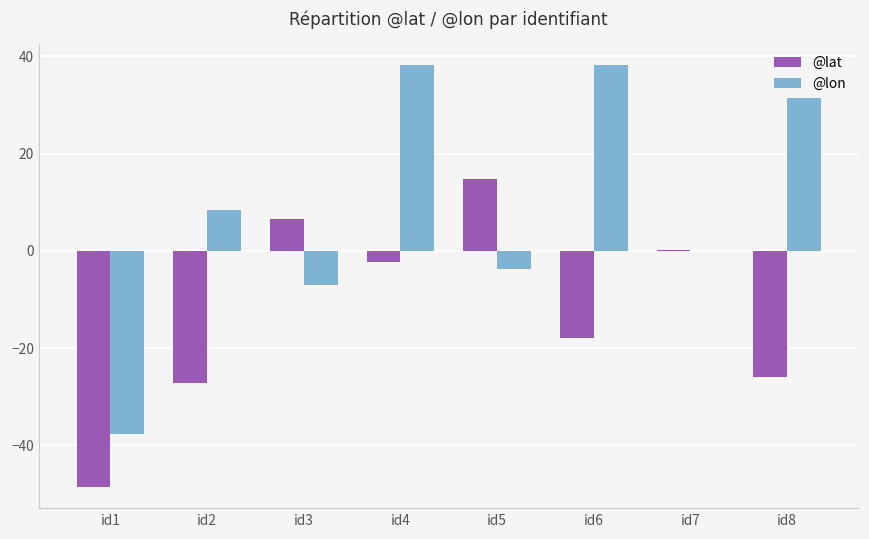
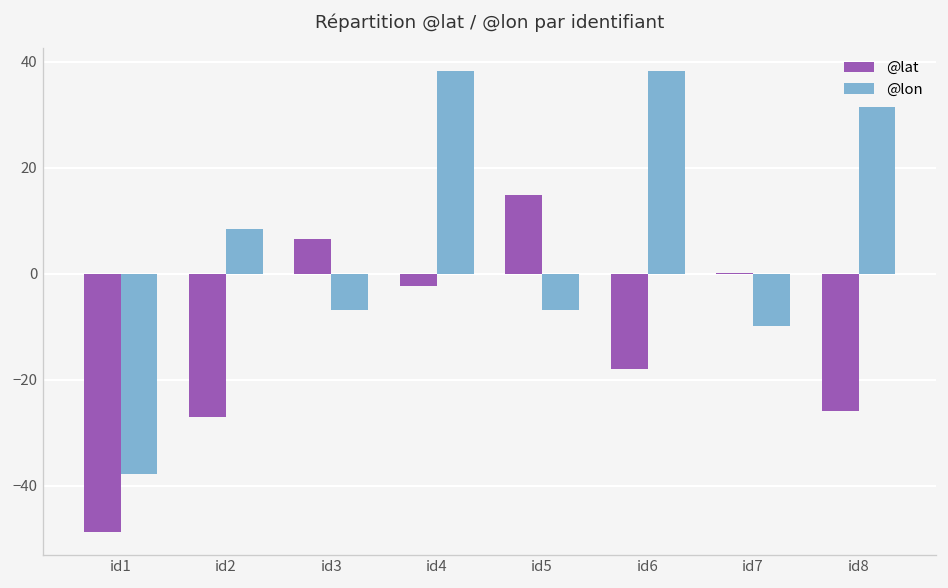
@lon, id5: -4 -> -7
@lon, id7: 0 -> -10
